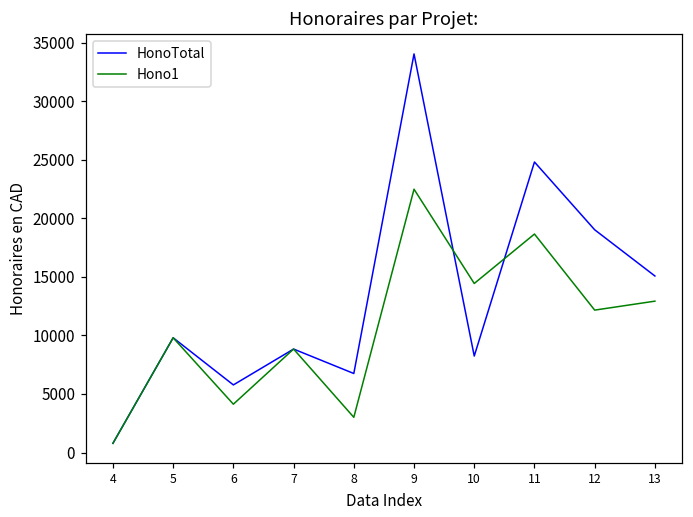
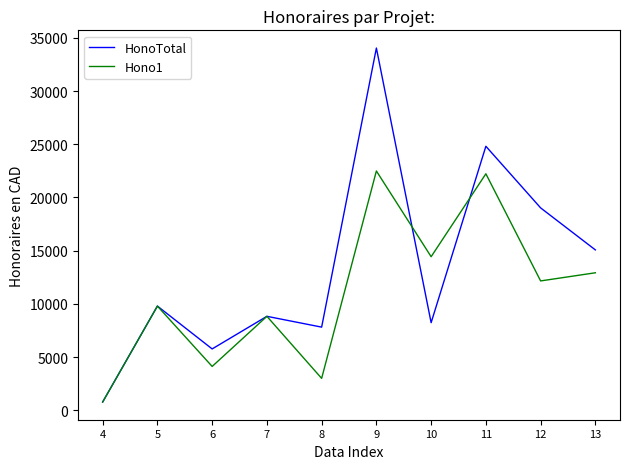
HonoTotal, 8: 6700 -> 7800
Hono1, 11: 18700 -> 22200
